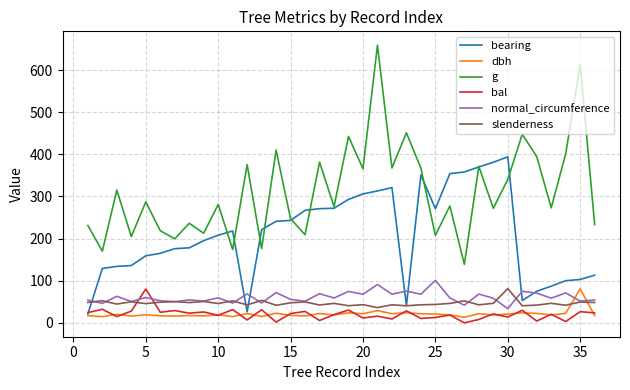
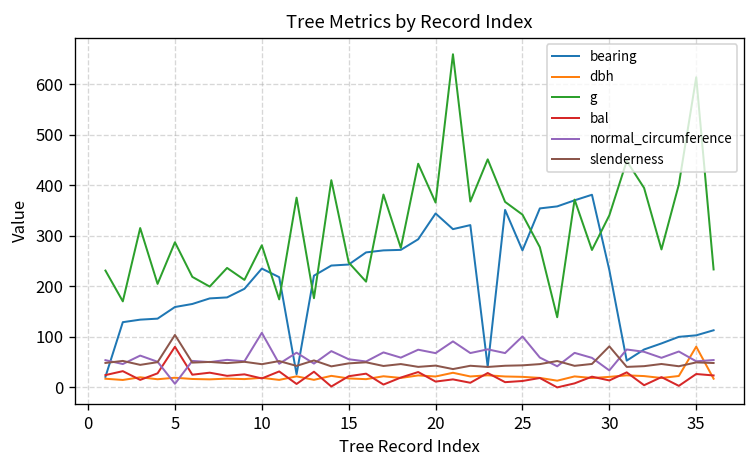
normal_circumference, 5: 60 -> 10
slenderness, 5: 50 -> 100
bearing, 10: 210 -> 240
normal_circumference, 10: 60 -> 110
bearing, 20: 310 -> 340
g, 25: 210 -> 340
bearing, 30: 390 -> 230
